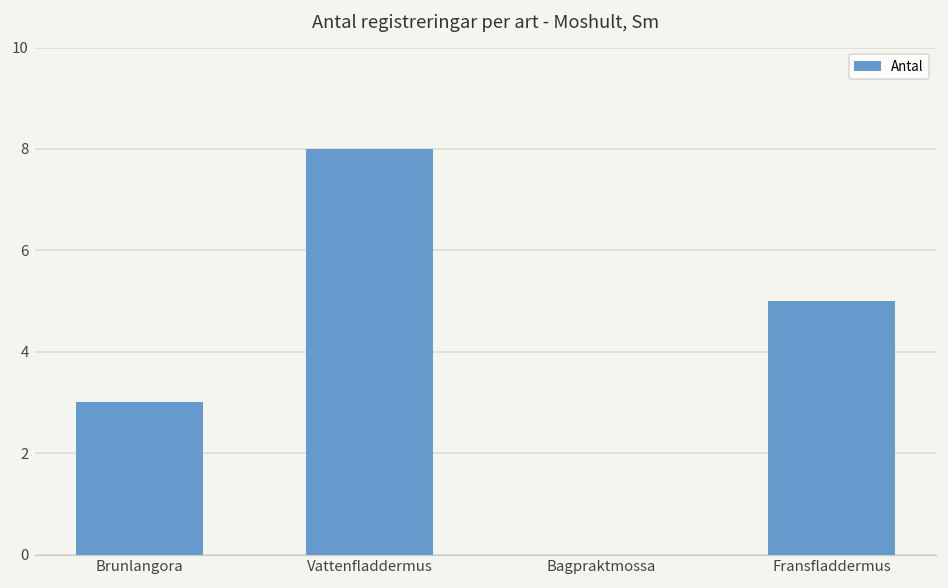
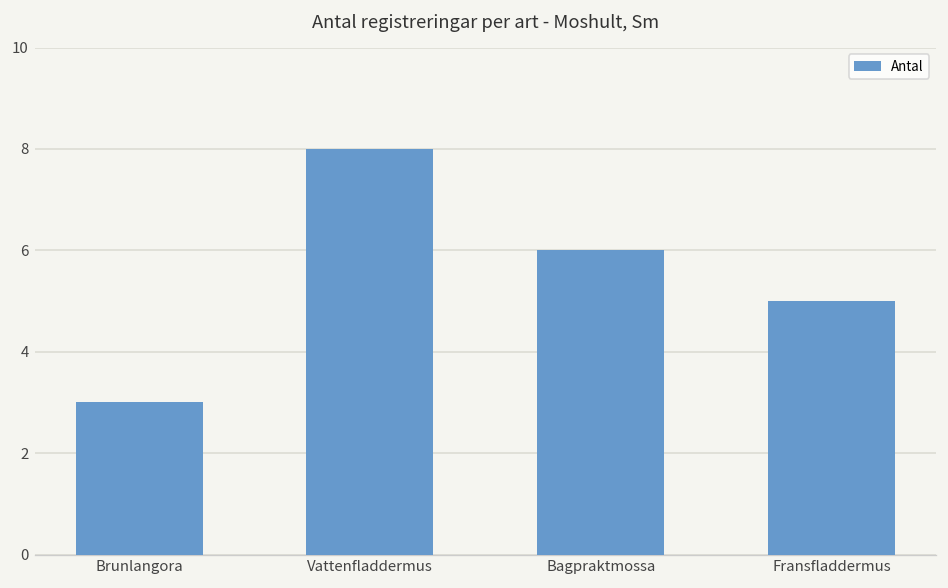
Bagpraktmossa: 0 -> 6
